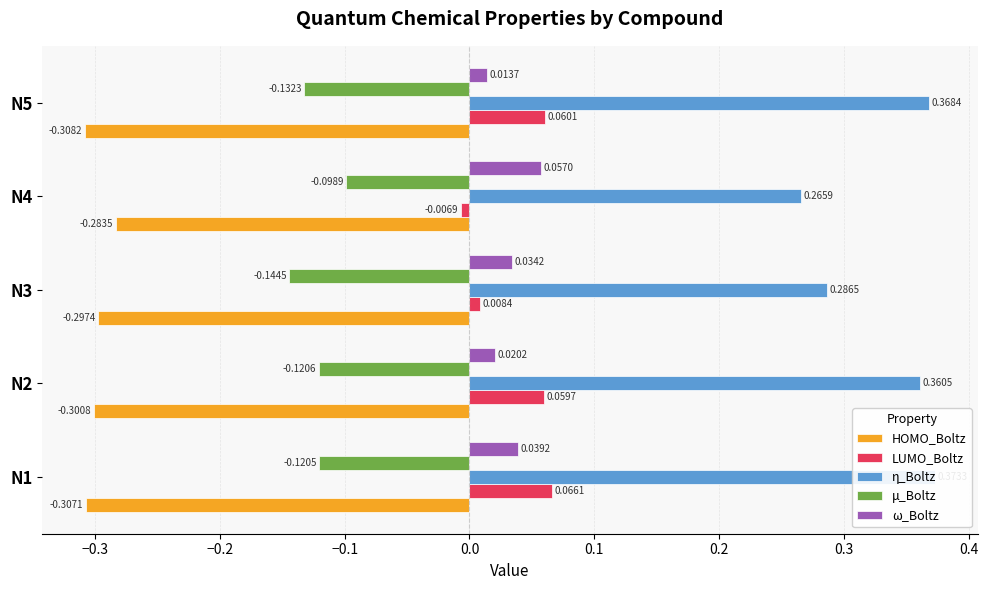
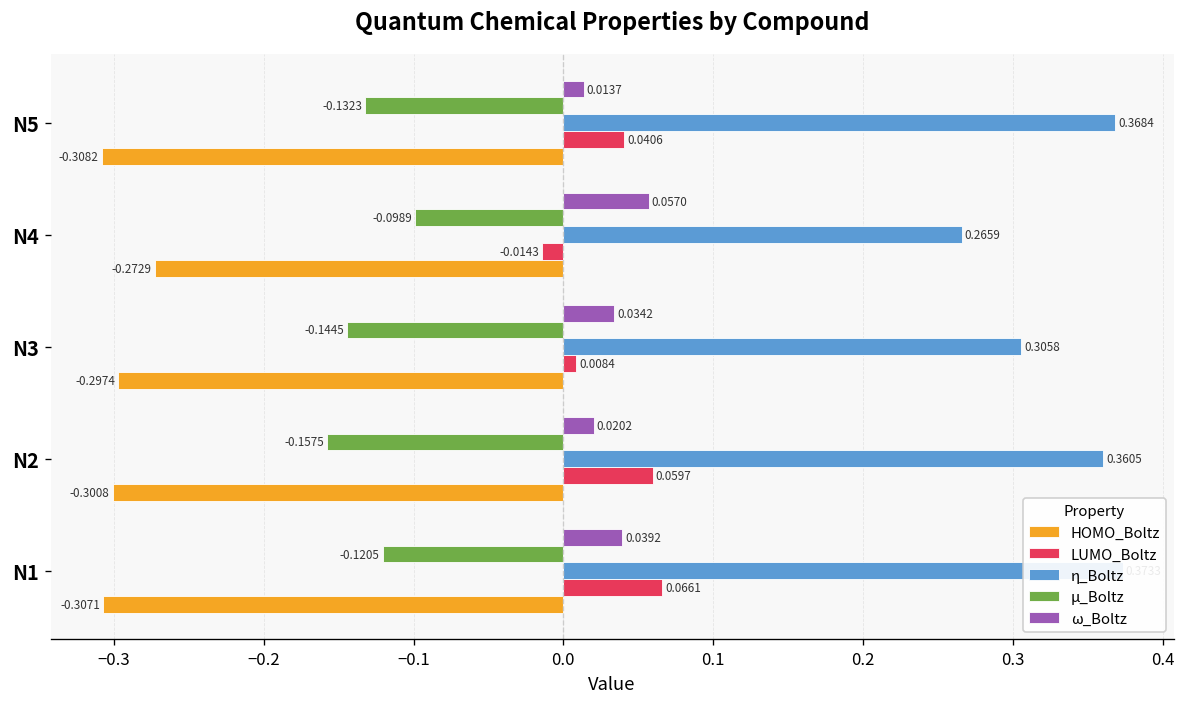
LUMO_Boltz, N5: 0.0601 -> 0.0406
LUMO_Boltz, N4: -0.0069 -> -0.0143
HOMO_Boltz, N4: -0.2835 -> -0.2729
η_Boltz, N3: 0.2865 -> 0.3058
μ_Boltz, N2: -0.1206 -> -0.1575
